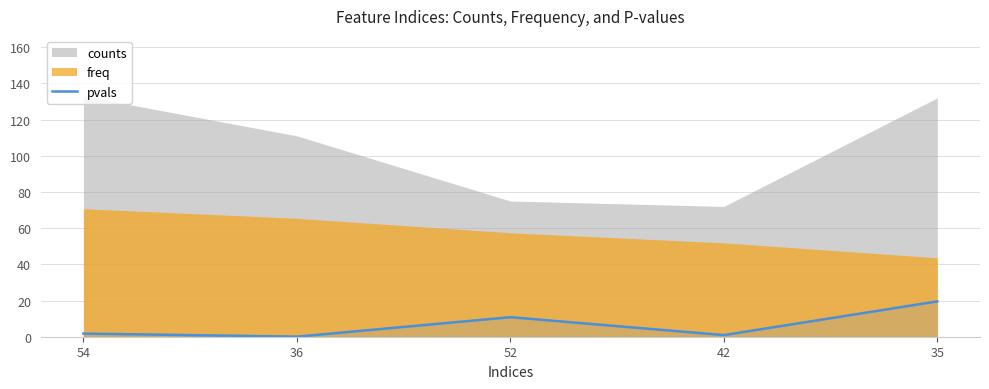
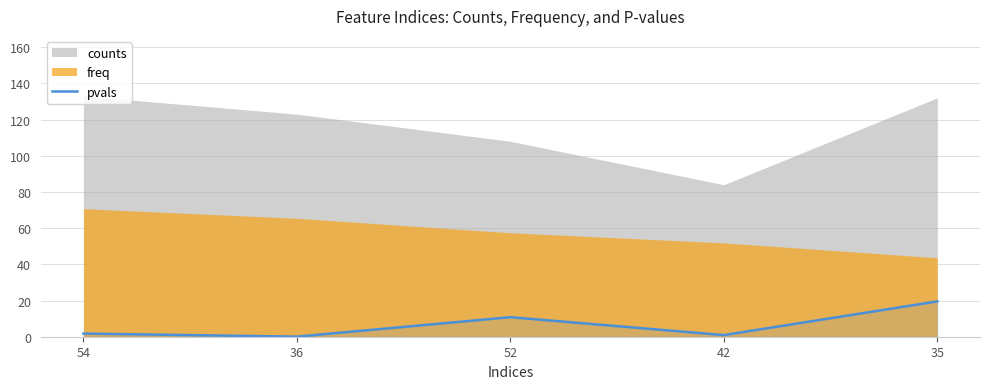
counts, 36: 111 -> 123
counts, 52: 75 -> 108
counts, 42: 72 -> 84
